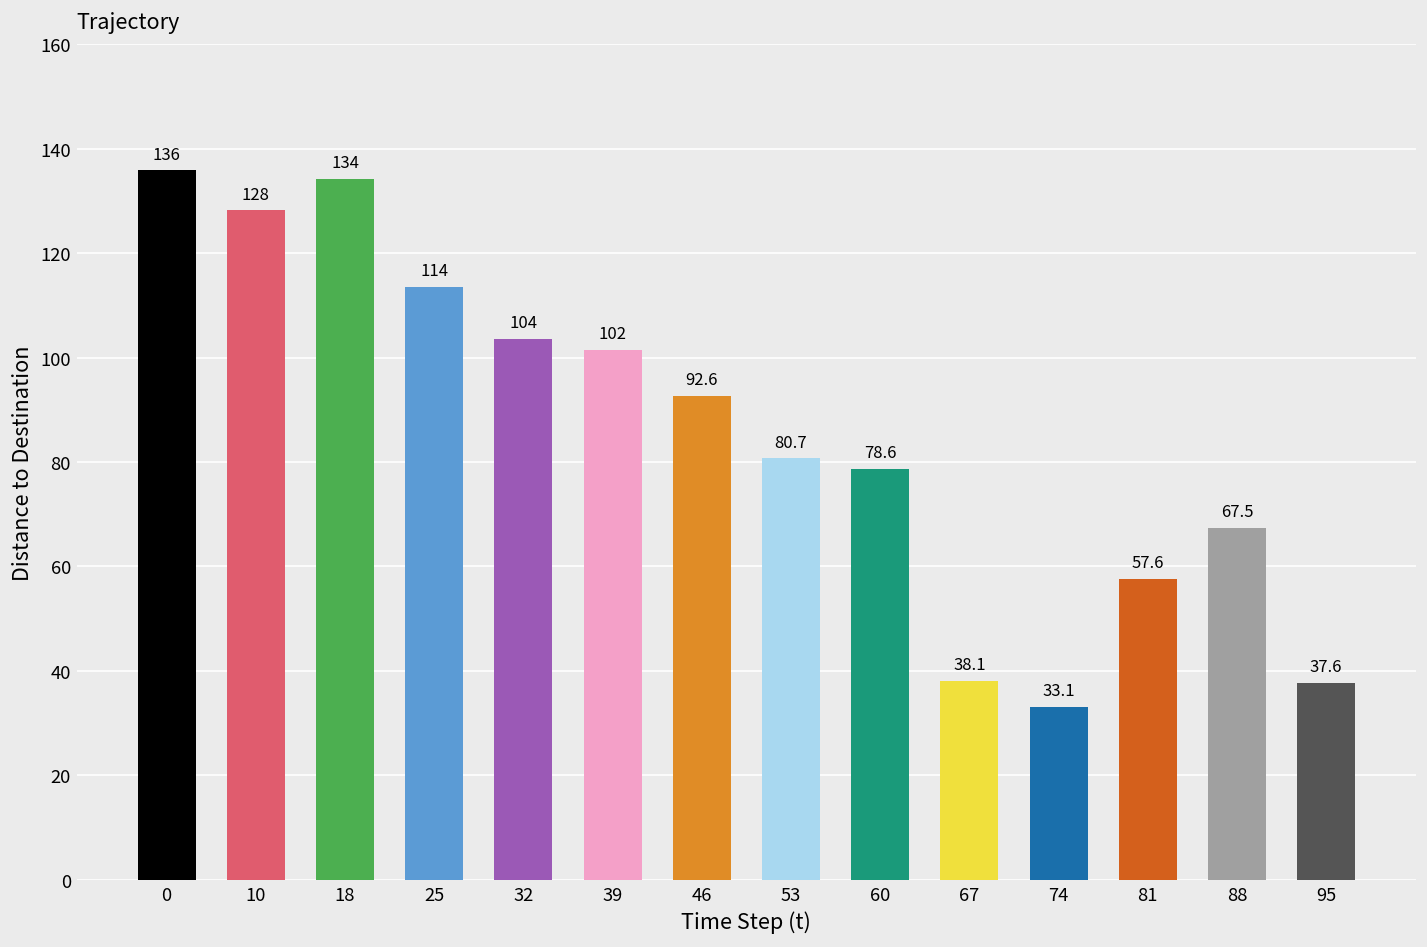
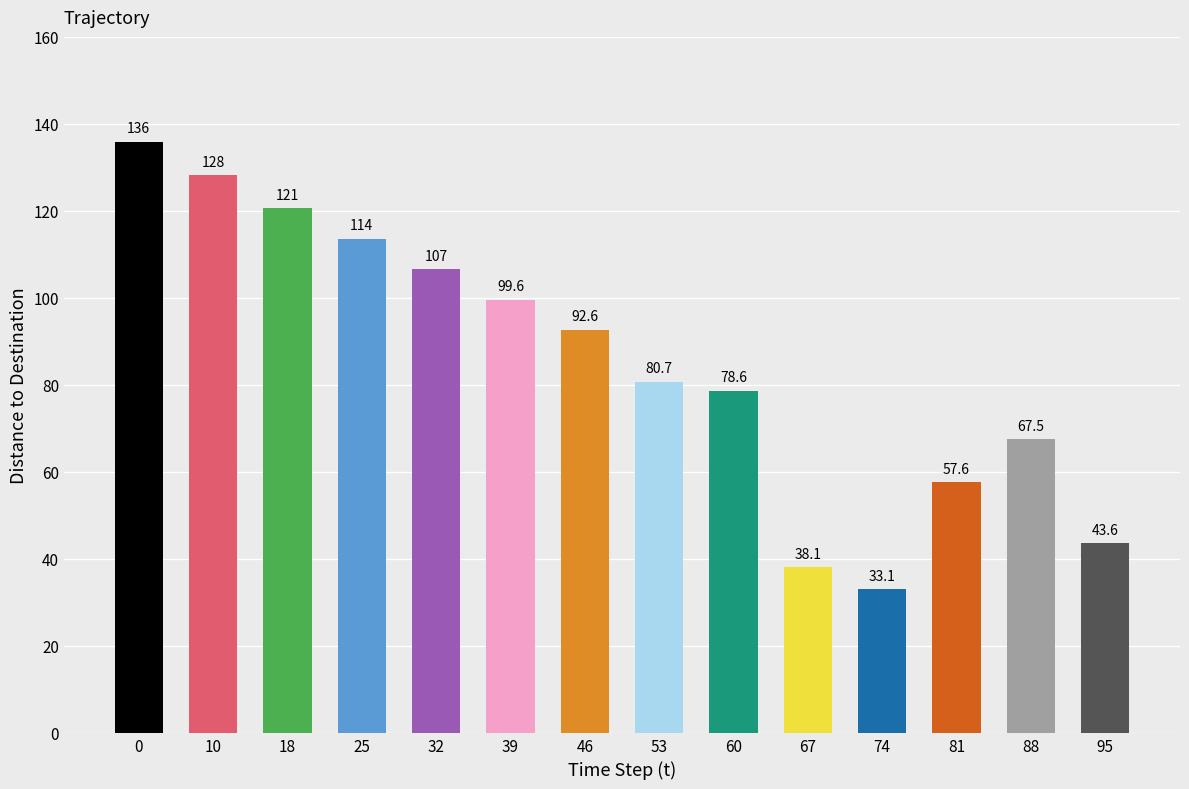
18: 134 -> 121
32: 104 -> 107
39: 102 -> 99.6
95: 37.6 -> 43.6
